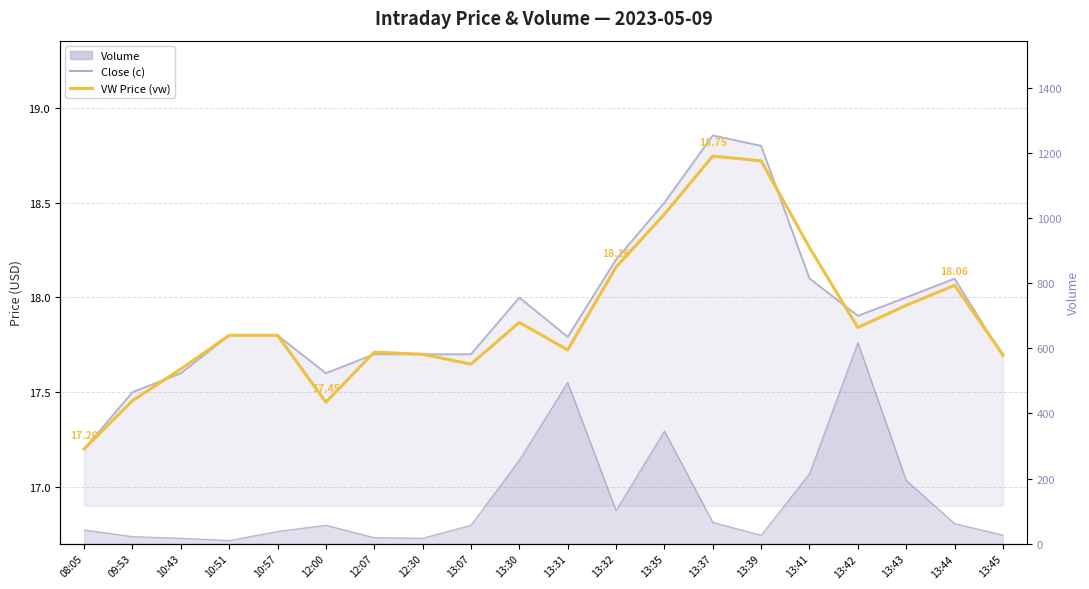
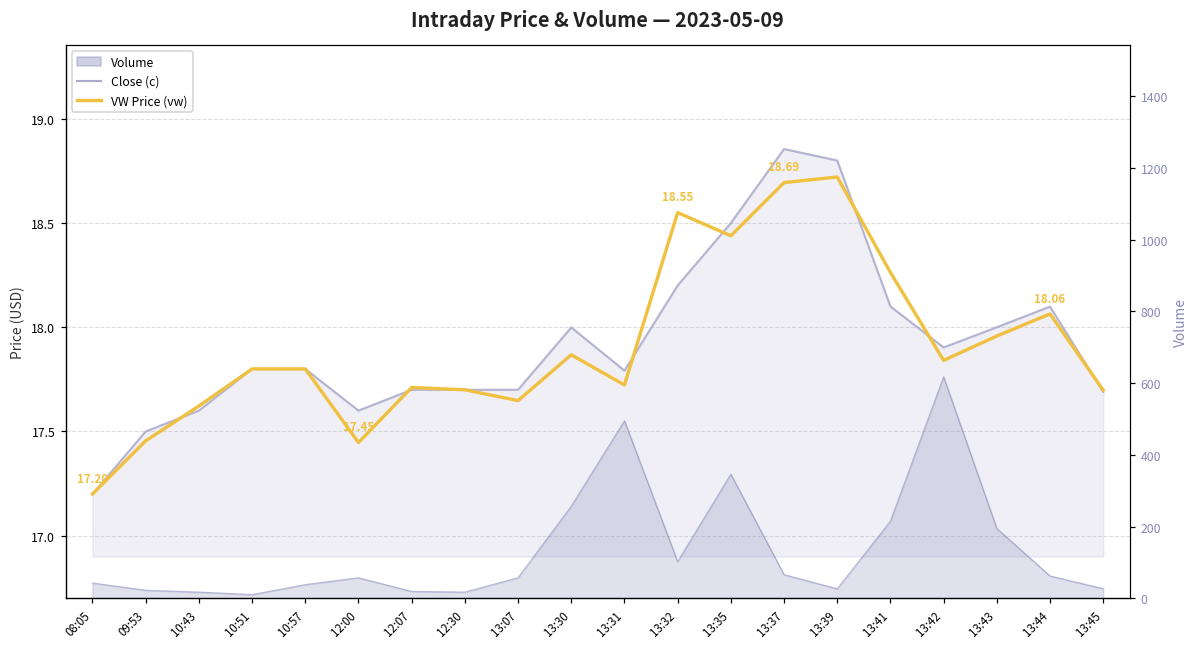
VW Price (vw), 13:32: 18.16 -> 18.55
VW Price (vw), 13:37: 18.75 -> 18.69
